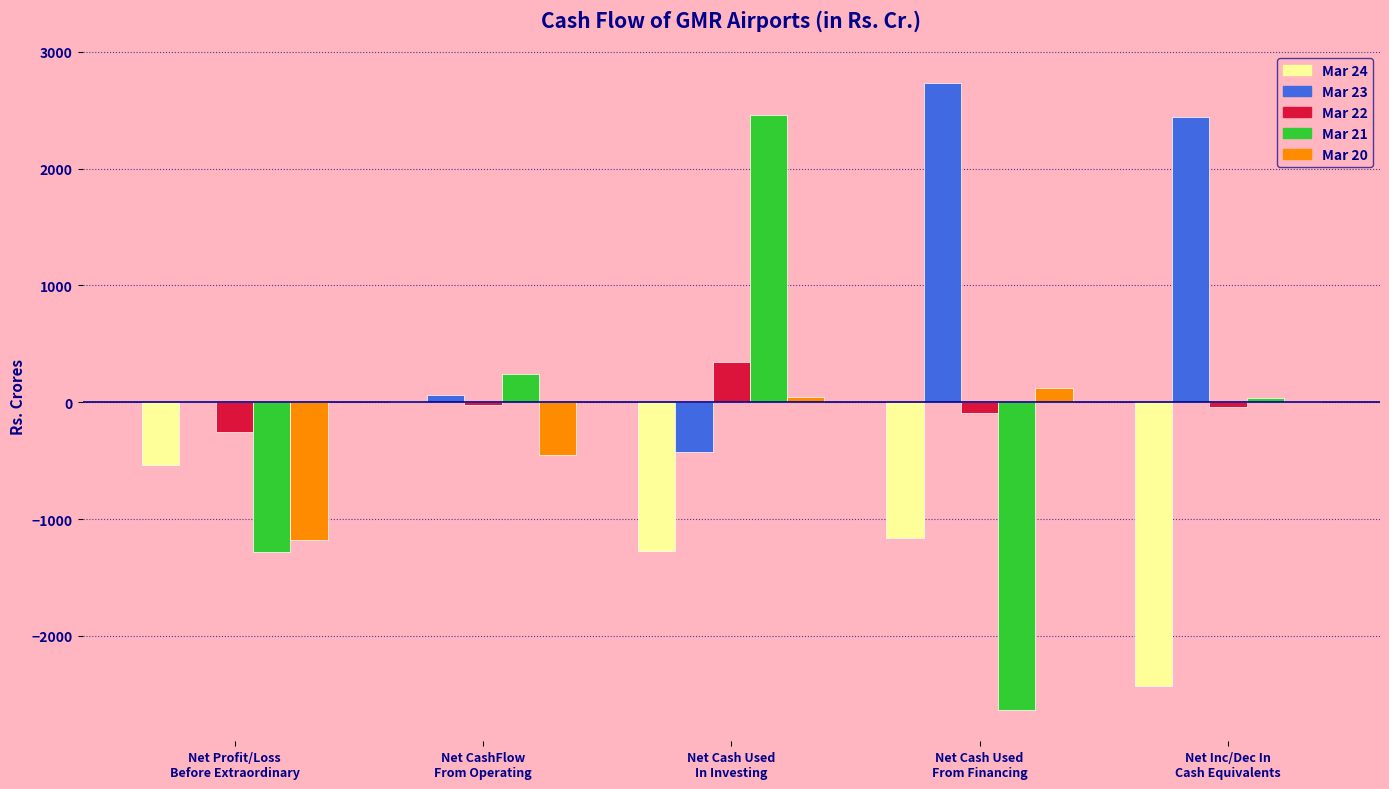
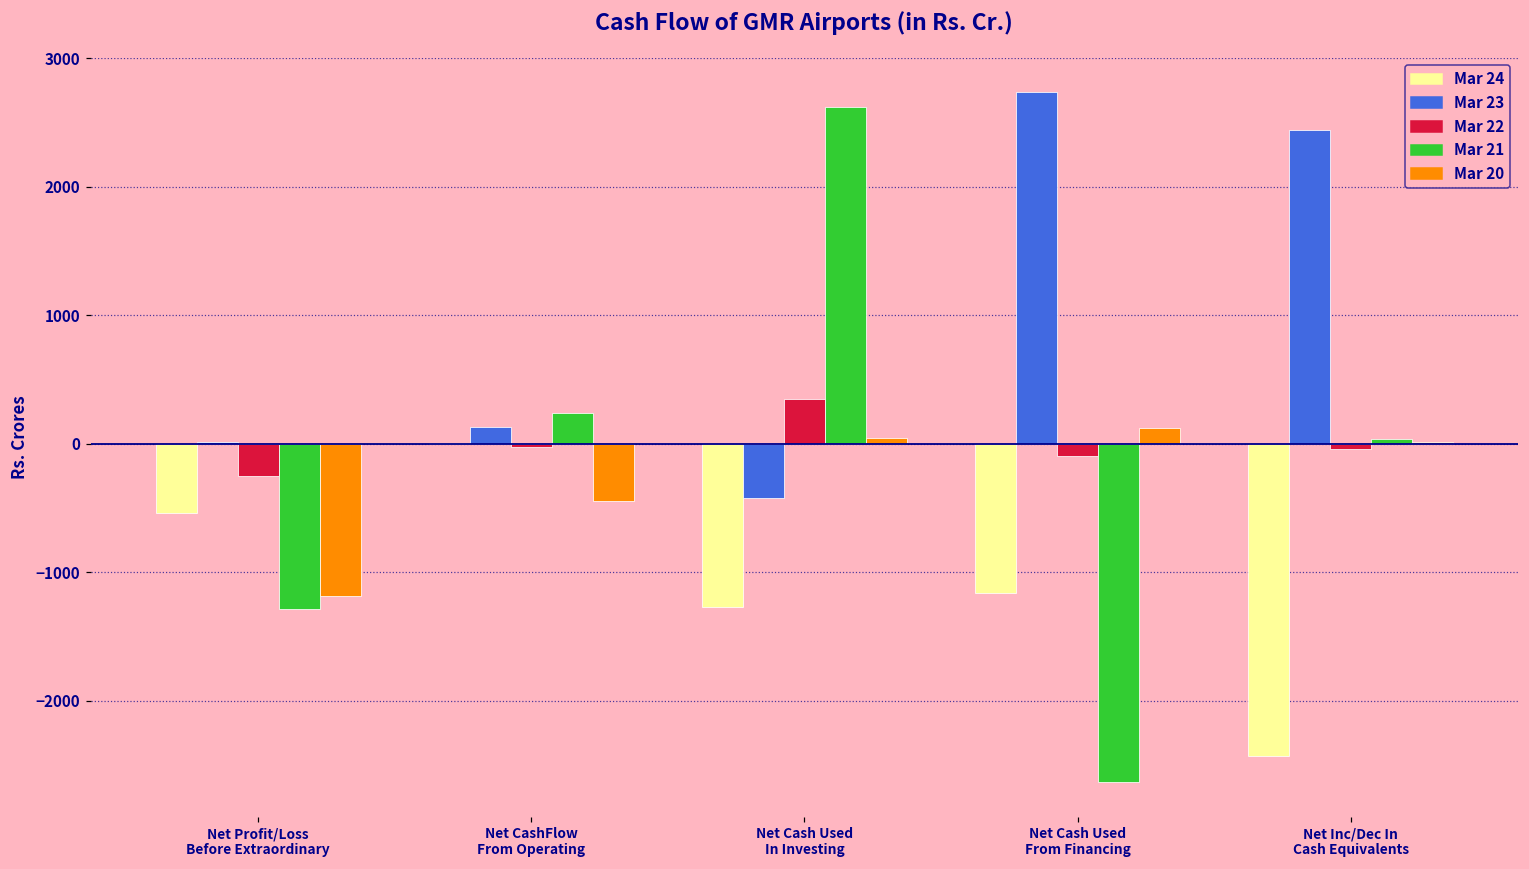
Mar 23, Net CashFlow From Operating: 60 -> 130
Mar 21, Net Cash Used In Investing: 2460 -> 2620
